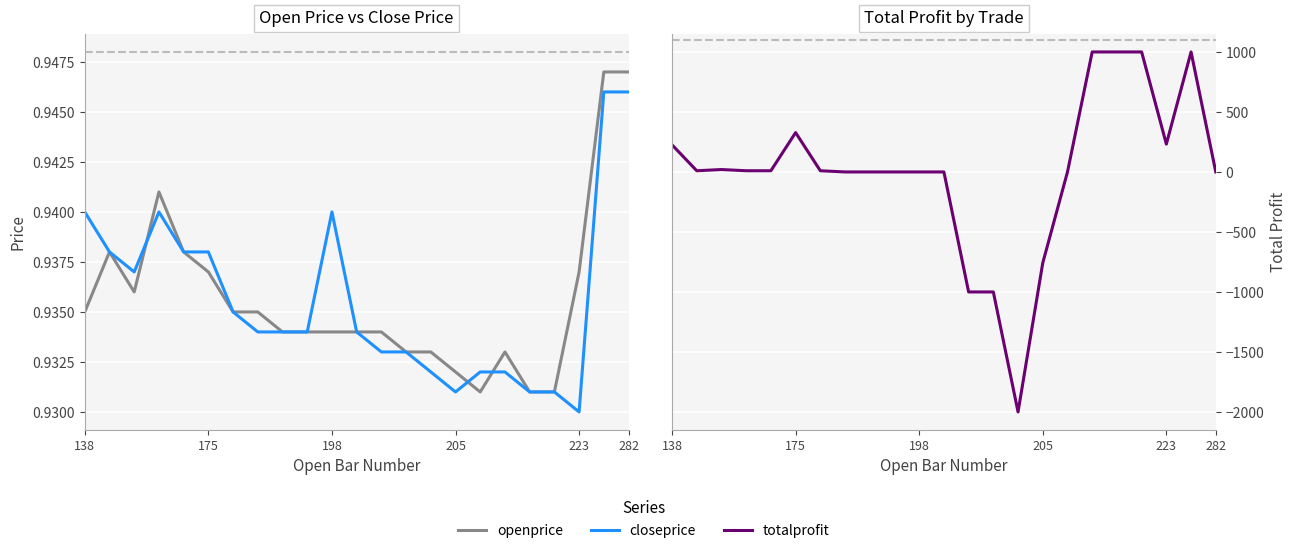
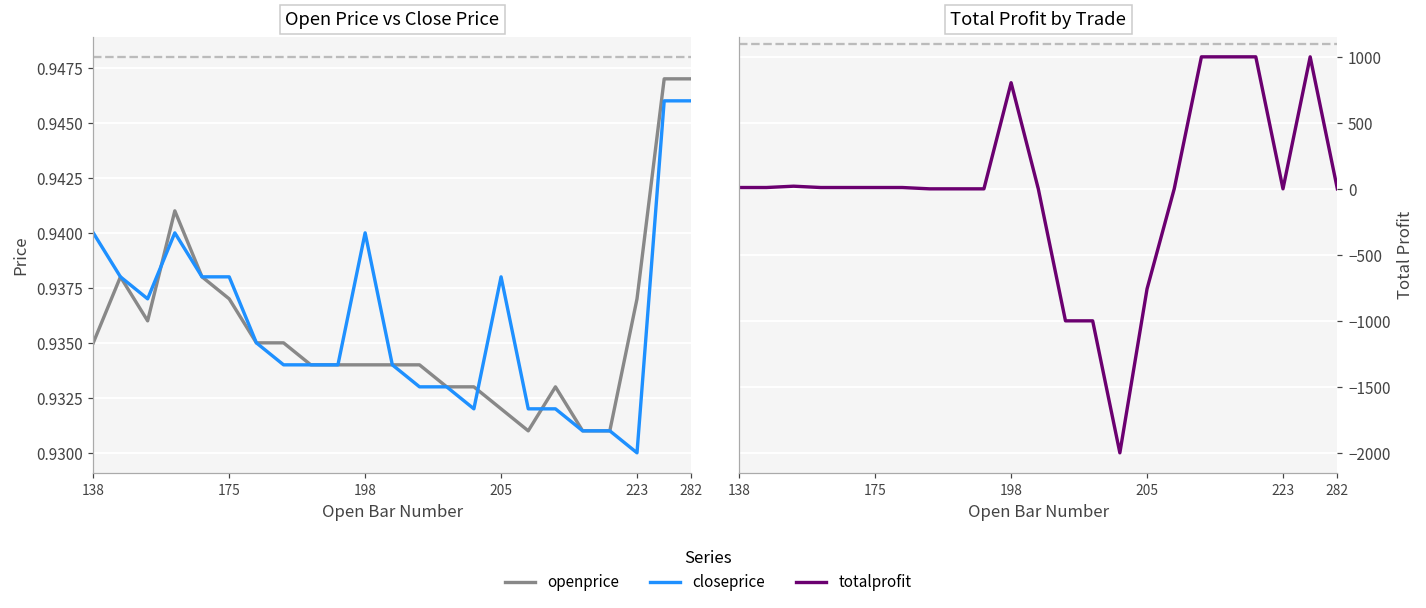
Open Price vs Close Price, closeprice, 205: 0.931 -> 0.938
Total Profit by Trade, 138: 230 -> 10
Total Profit by Trade, 175: 330 -> 10
Total Profit by Trade, 198: 0 -> 800
Total Profit by Trade, 223: 230 -> 0
